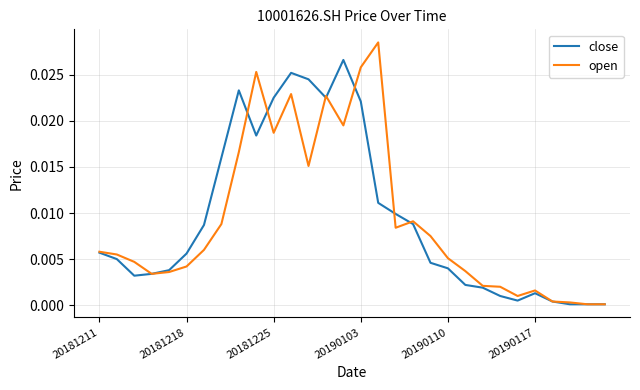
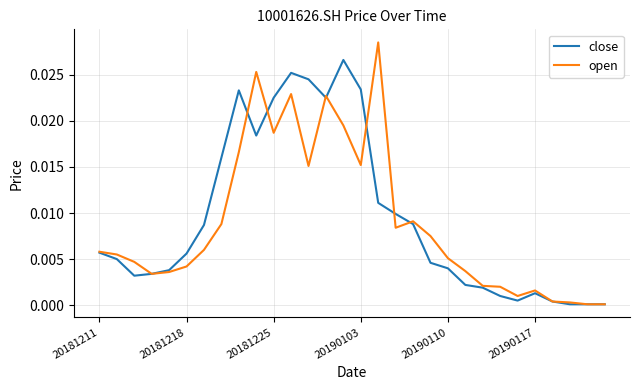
close, 20190103: 0.022 -> 0.023
open, 20190103: 0.026 -> 0.015
